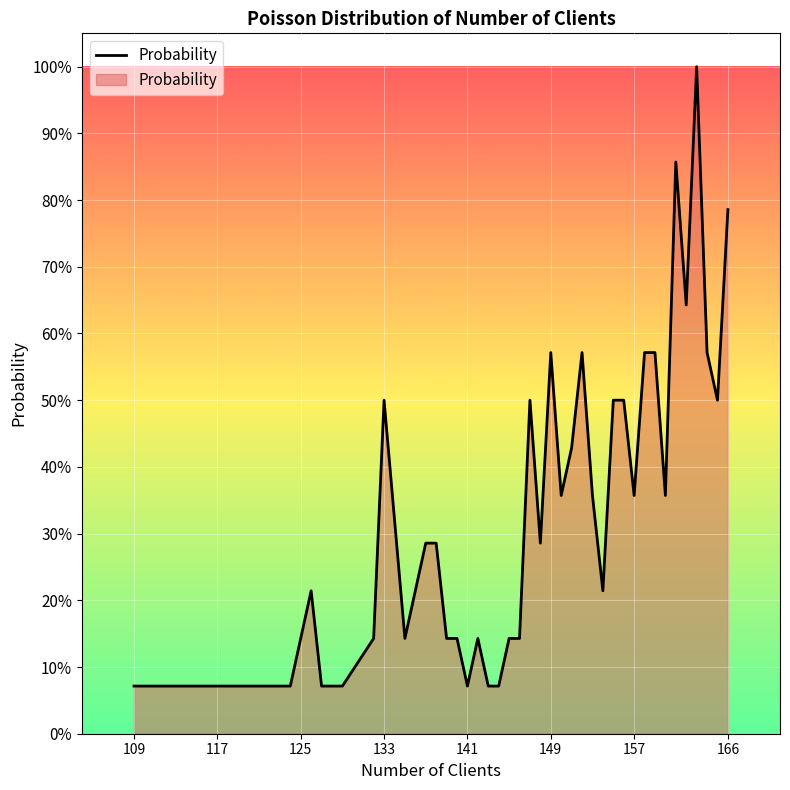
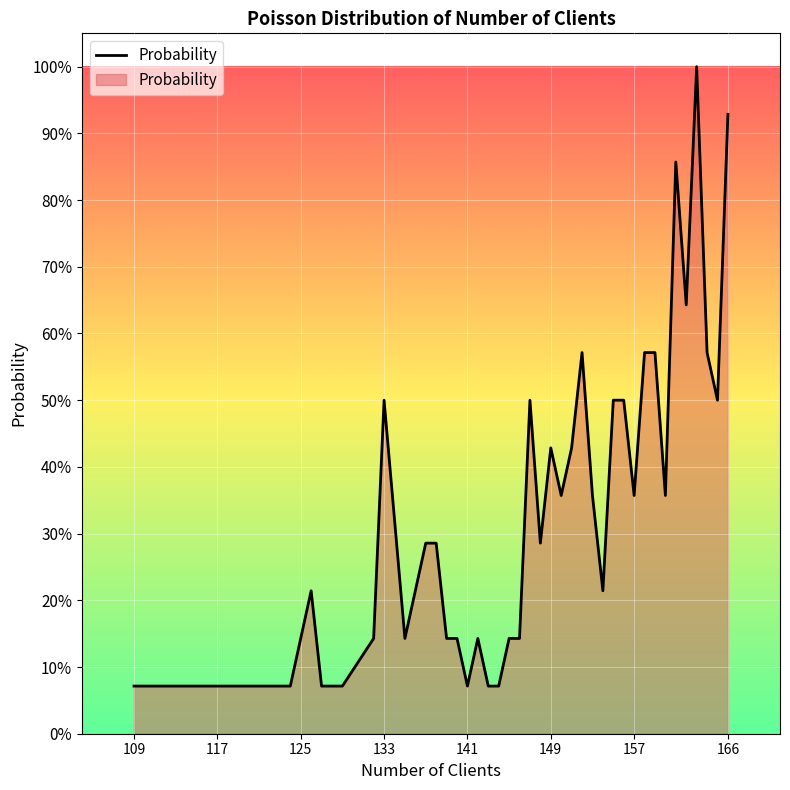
149: 57% -> 43%
166: 79% -> 93%
